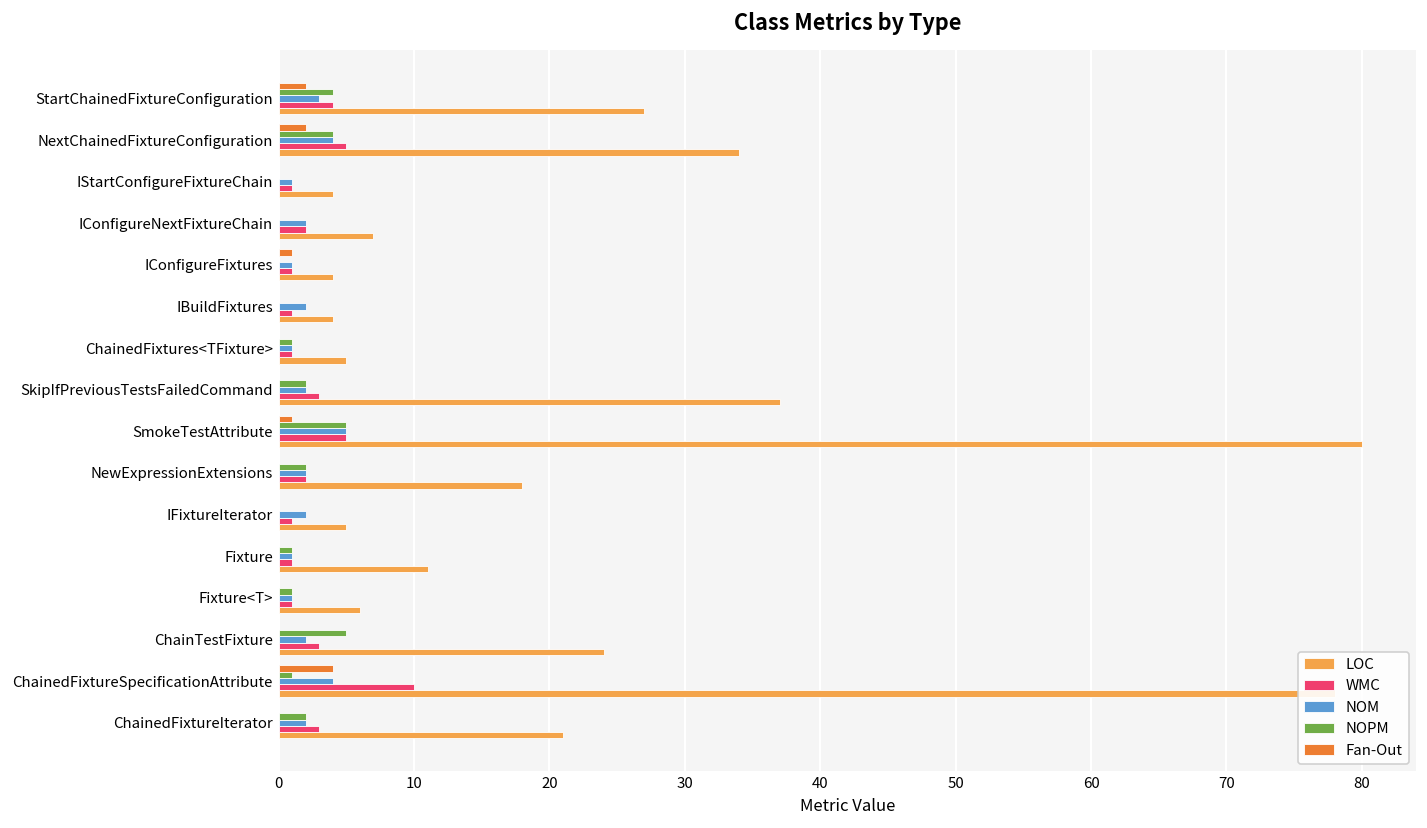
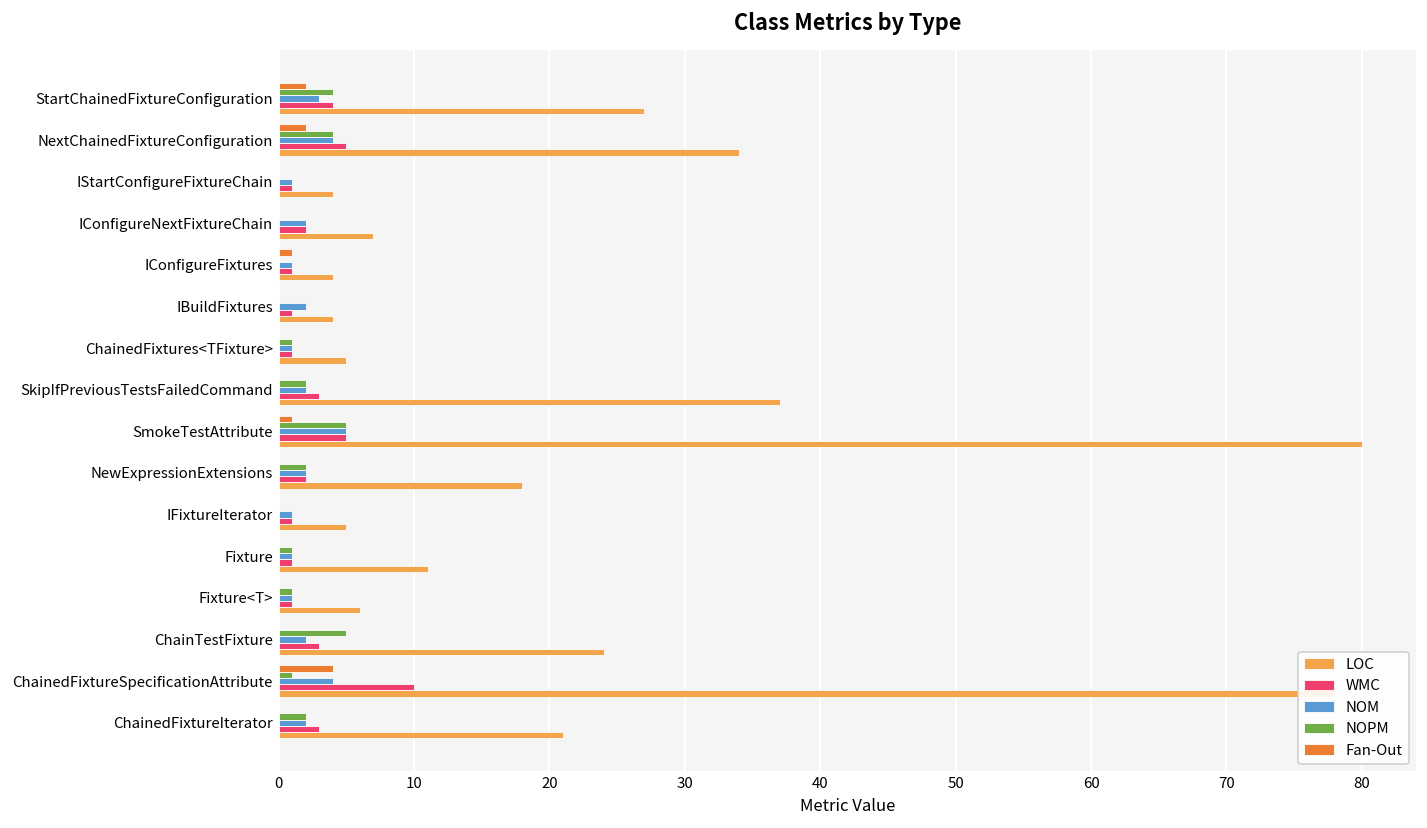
NOM, IFixtureIterator: 2 -> 1
